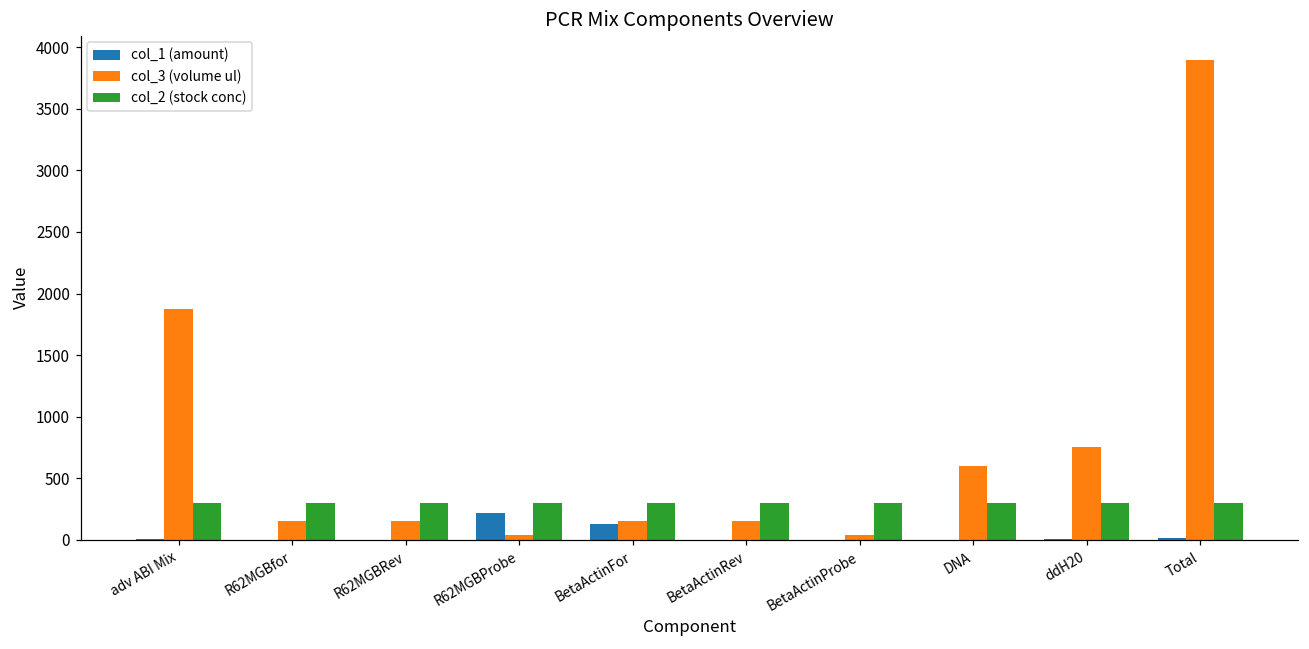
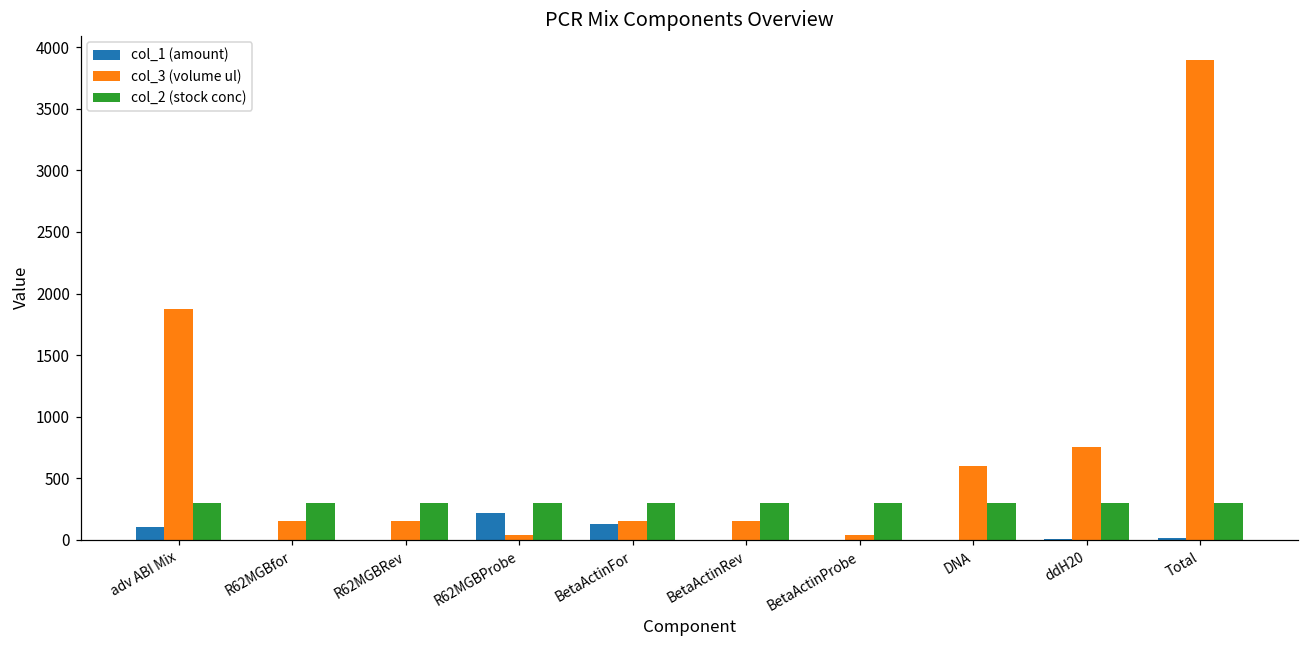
col_1 (amount), adv ABI Mix: 10 -> 110
